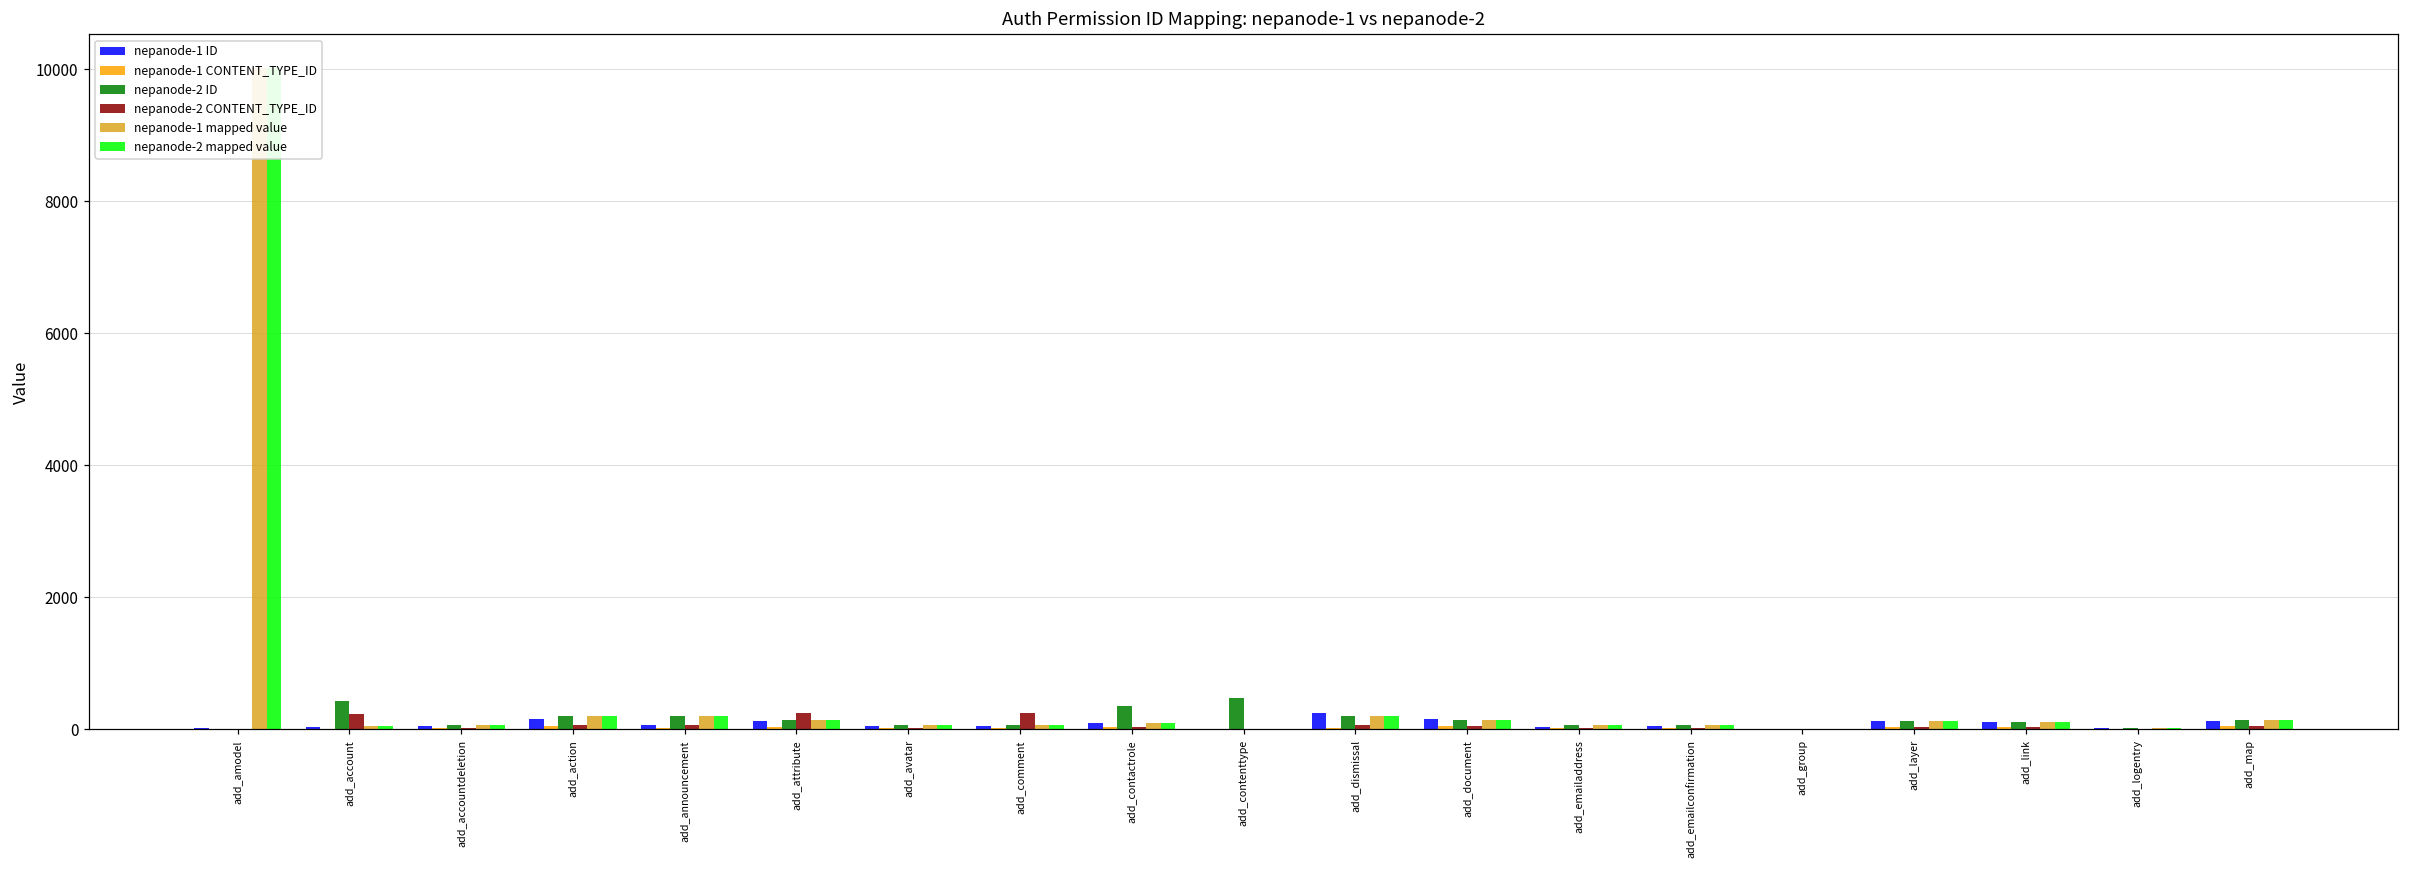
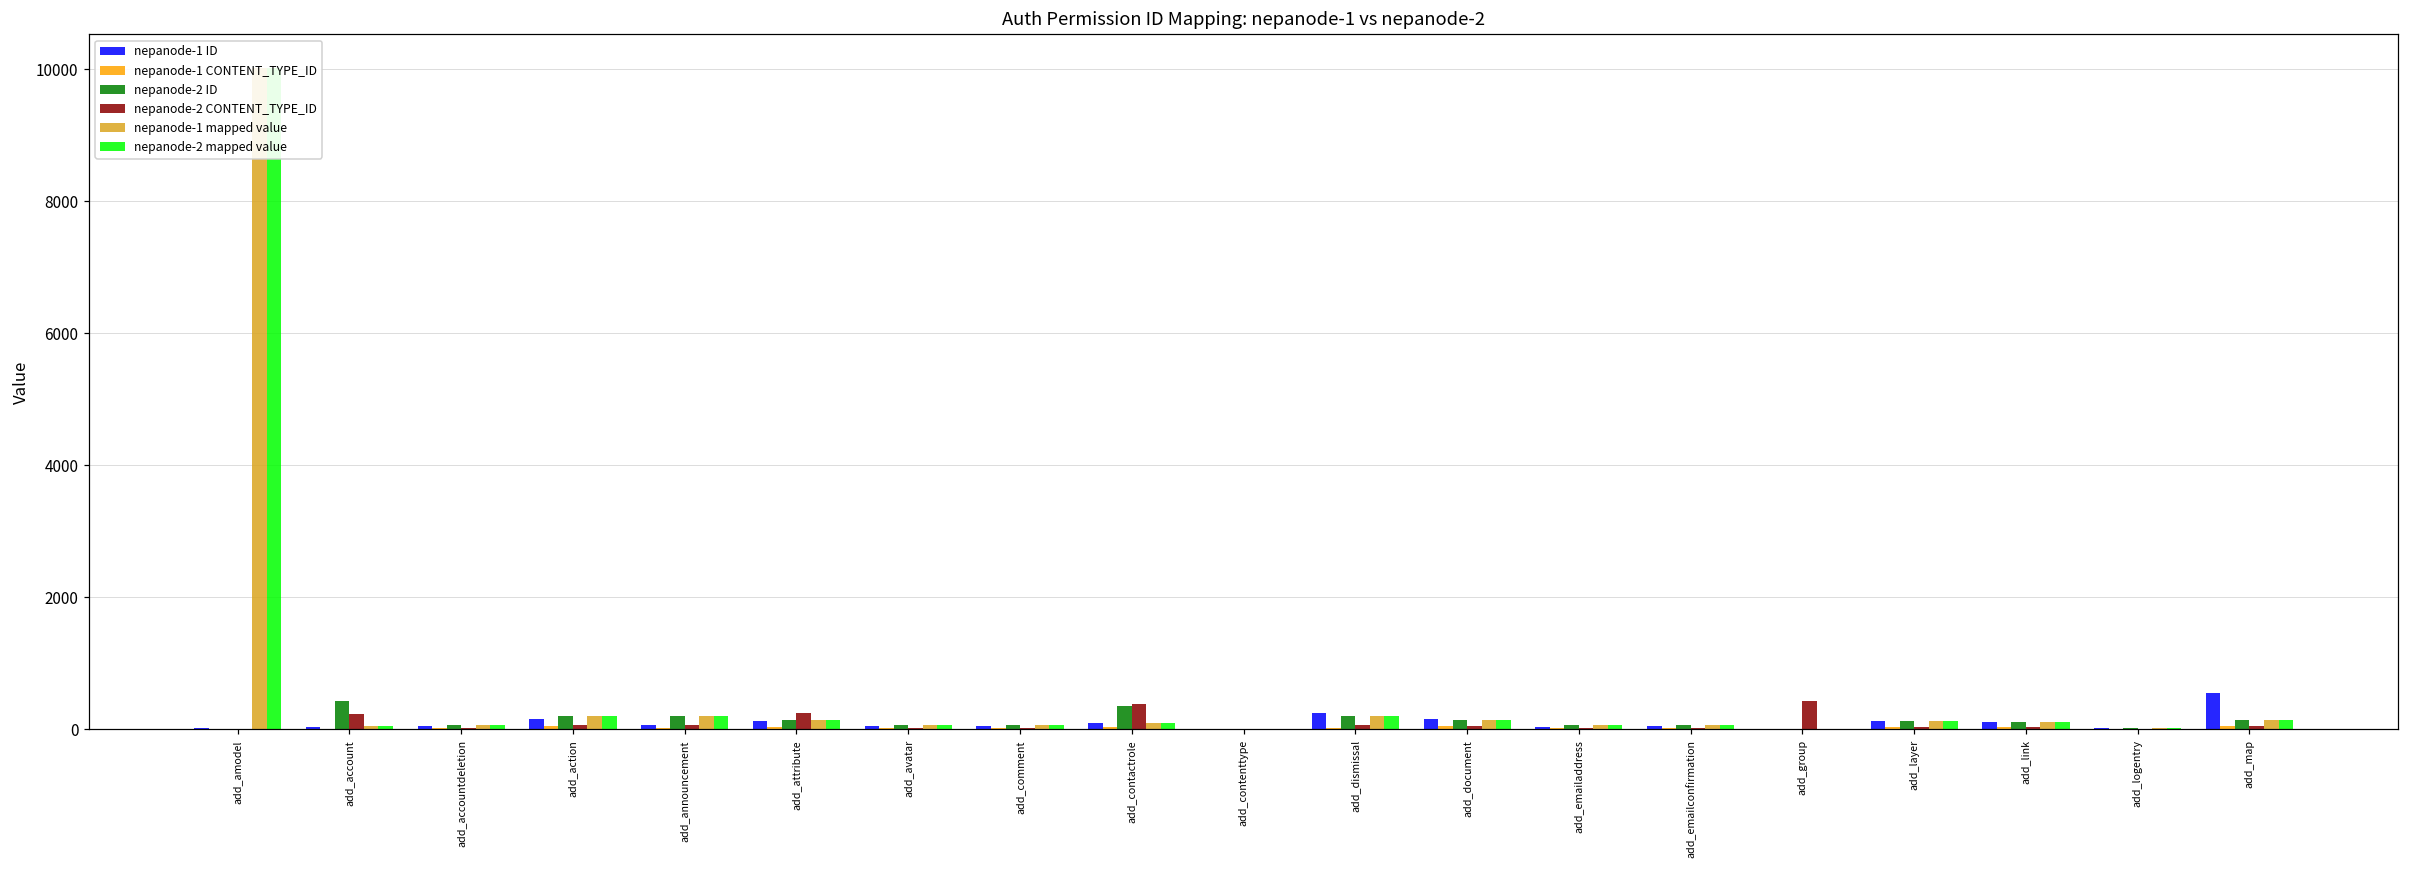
nepanode-2 CONTENT_TYPE_ID, add_comment: 300 -> 0
nepanode-2 CONTENT_TYPE_ID, add_contactrole: 0 -> 400
nepanode-2 ID, add_contenttype: 500 -> 0
nepanode-2 CONTENT_TYPE_ID, add_group: 0 -> 400
nepanode-1 ID, add_map: 100 -> 600
